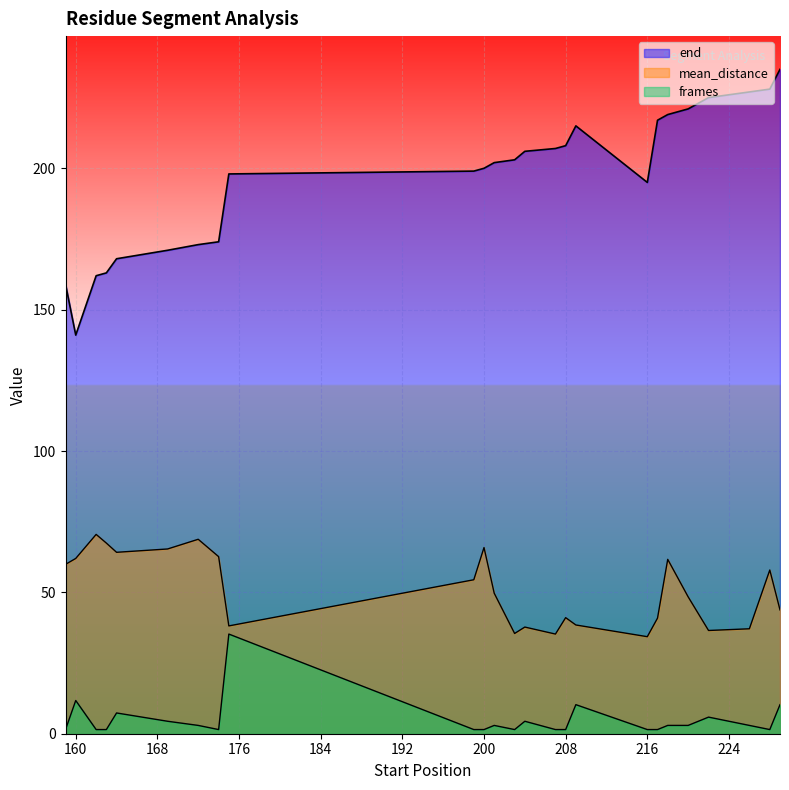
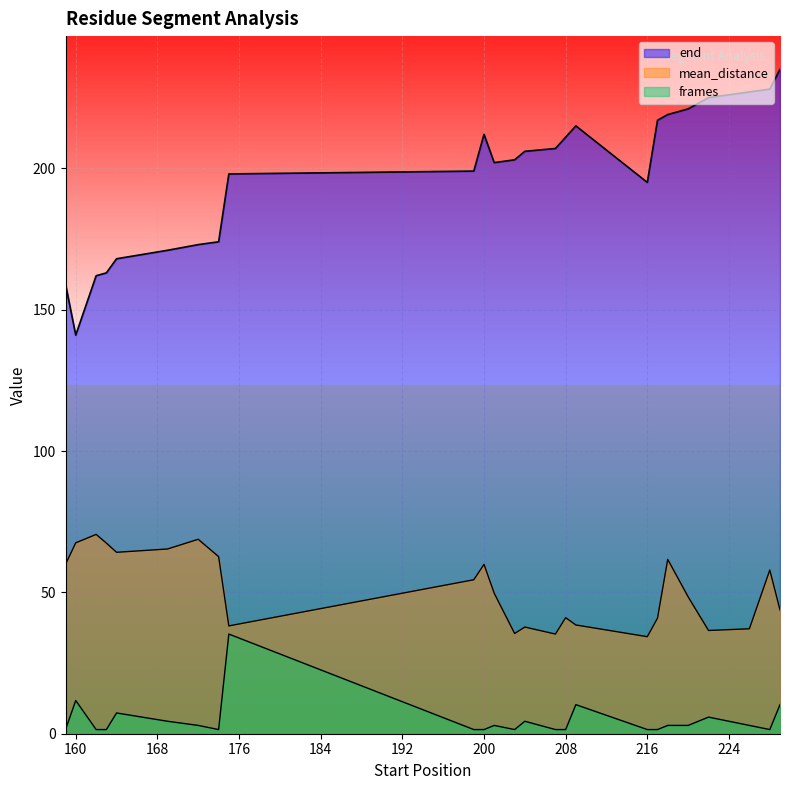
mean_distance, 160: 62 -> 68
end, 200: 200 -> 212
mean_distance, 200: 66 -> 60
end, 208: 208 -> 211
